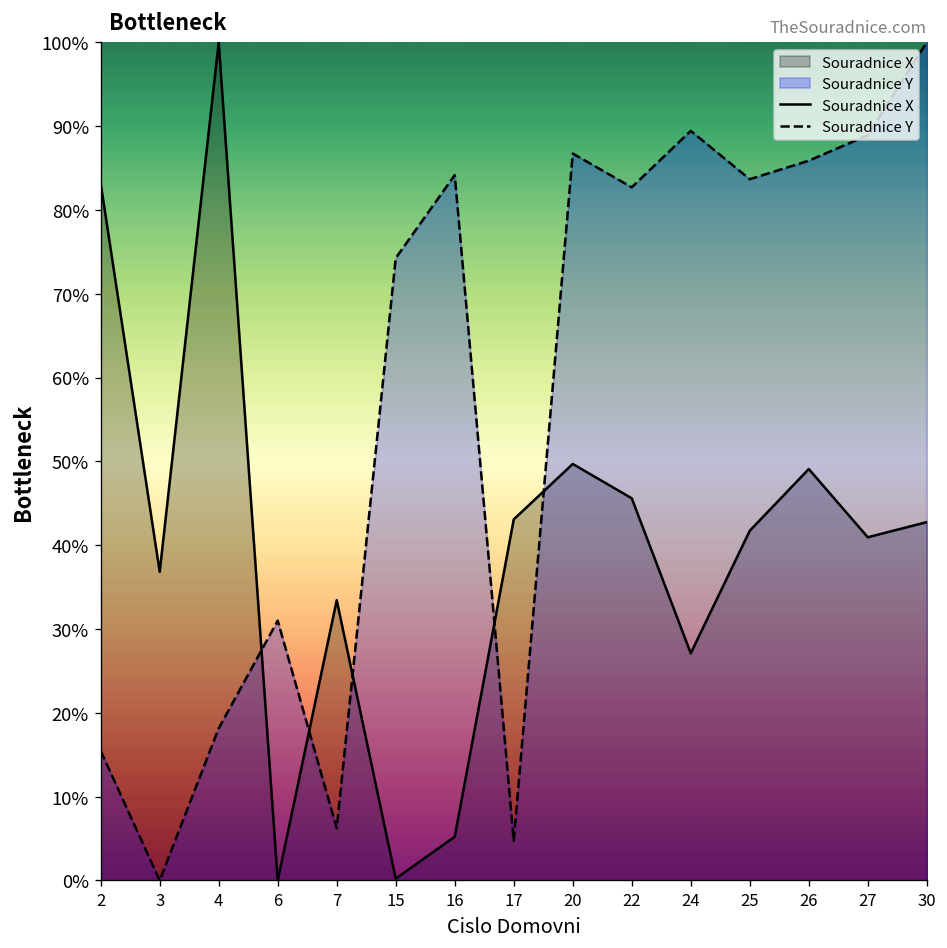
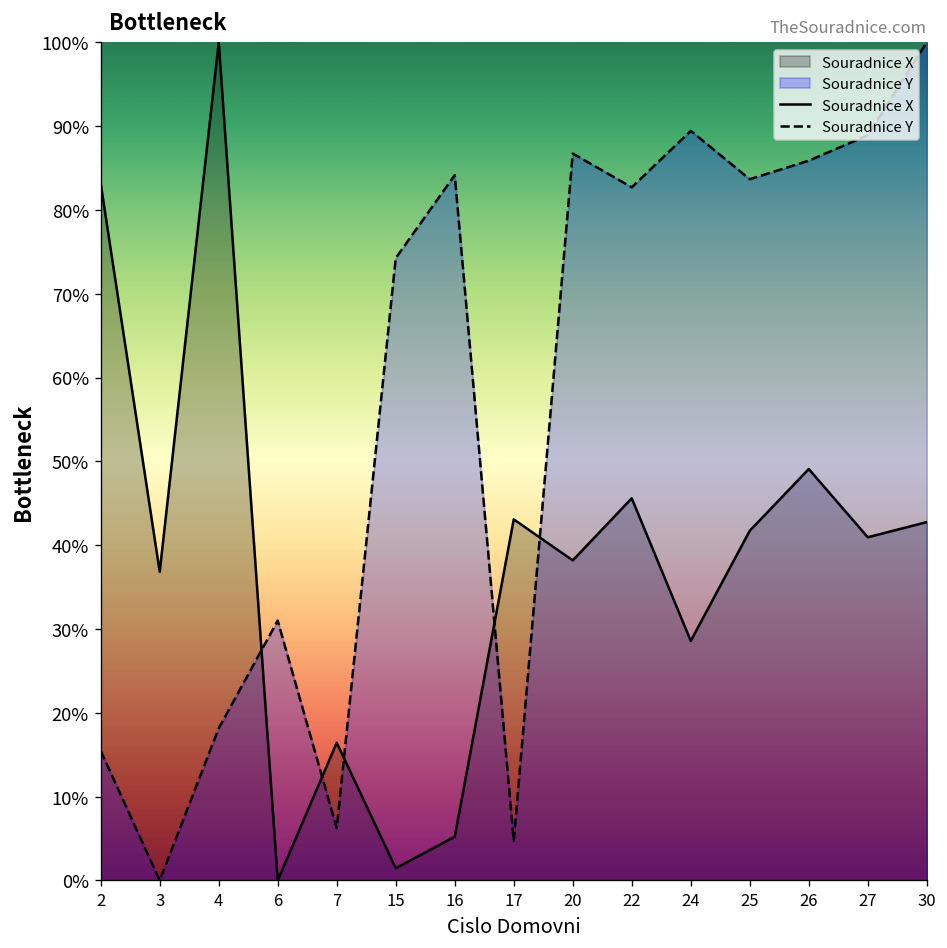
Souradnice X, 7: 33% -> 16%
Souradnice X, 15: 0% -> 1%
Souradnice X, 20: 50% -> 38%
Souradnice X, 24: 27% -> 29%
